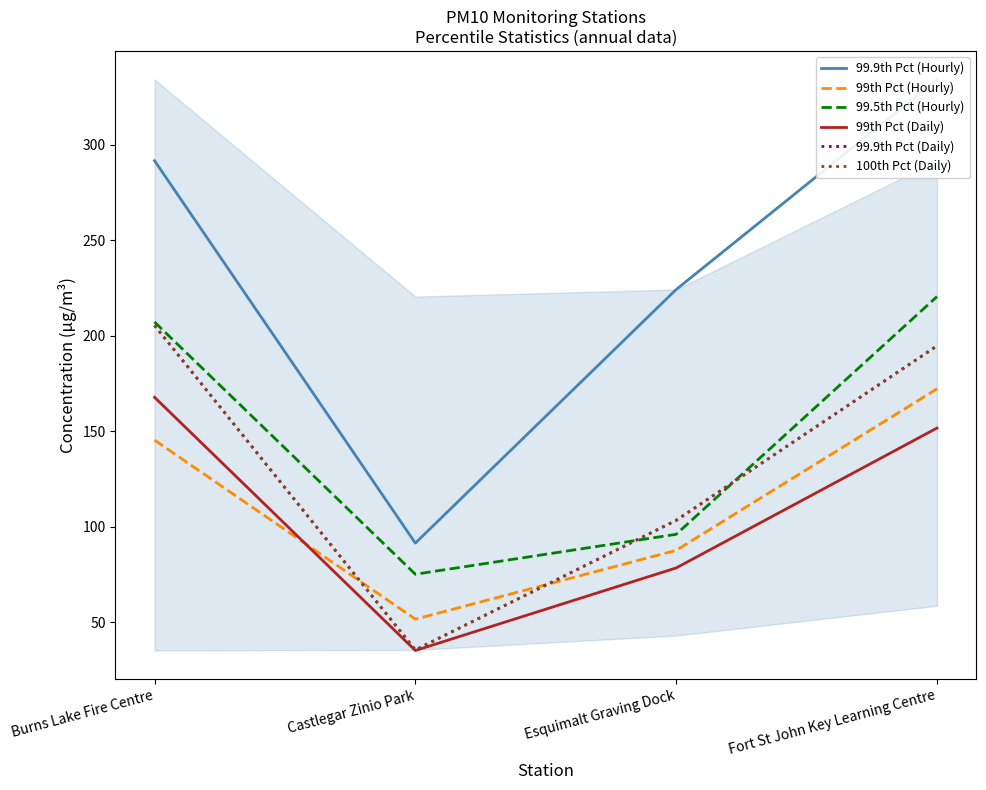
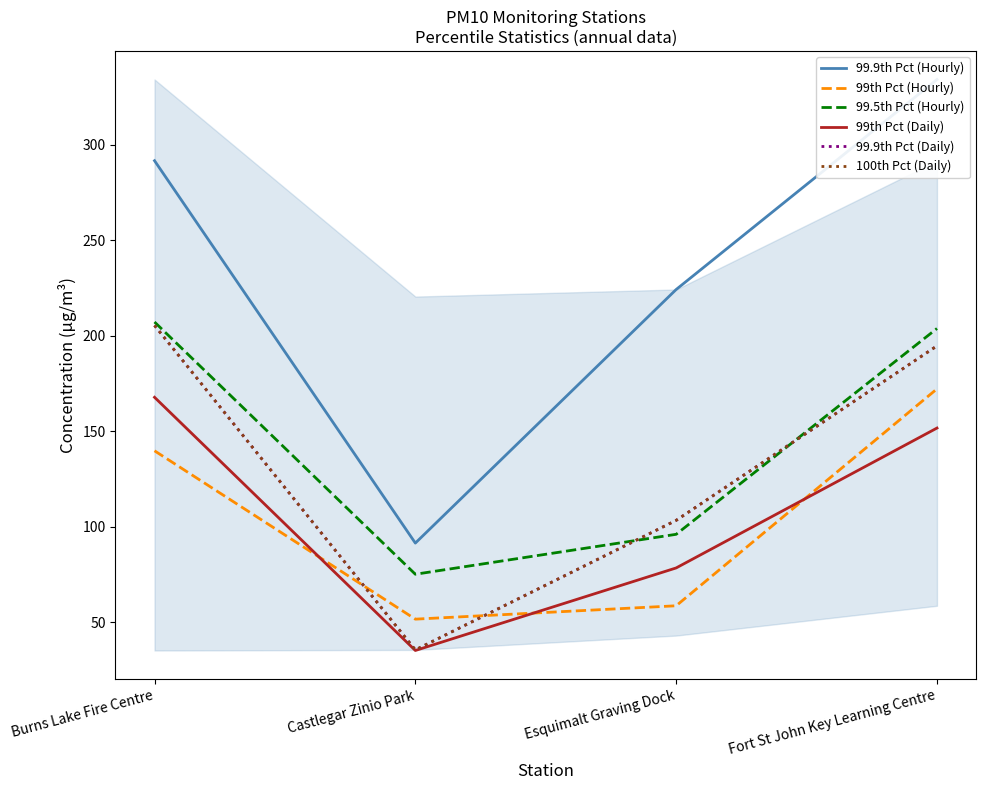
99th Pct (Hourly), Burns Lake Fire Centre: 145 -> 140
99th Pct (Hourly), Esquimalt Graving Dock: 88 -> 59
99.5th Pct (Hourly), Fort St John Key Learning Centre: 221 -> 204
